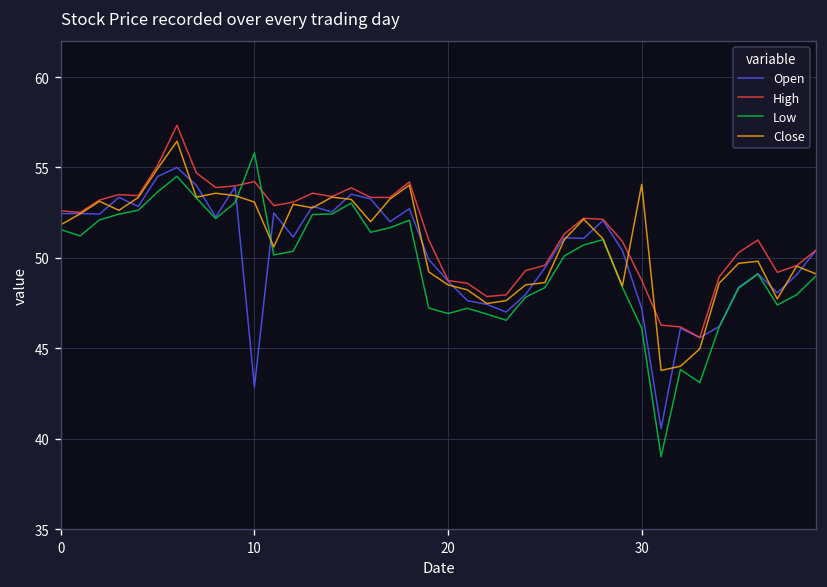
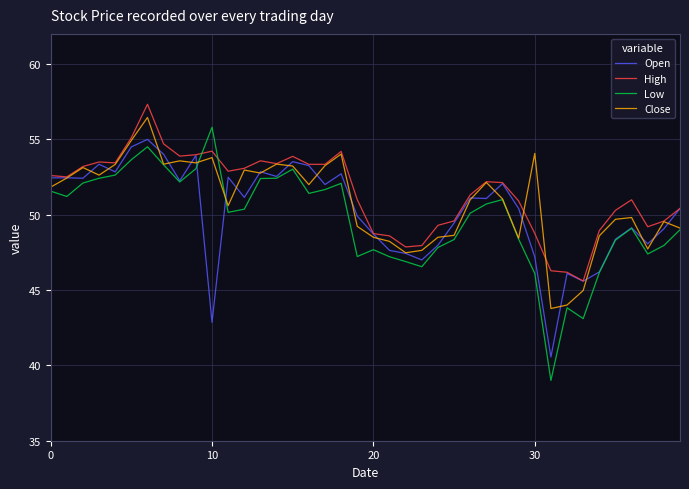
Close, 10: 53.1 -> 53.8
Low, 20: 46.9 -> 47.7
